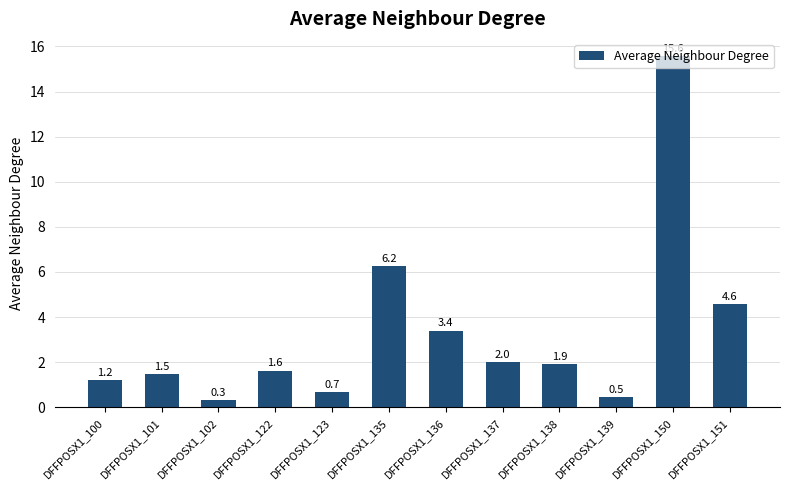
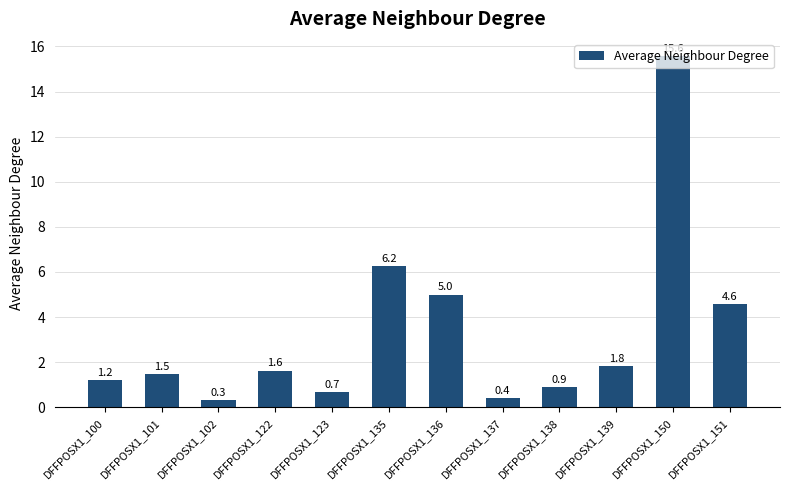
DFFPOSX1_136: 3.4 -> 5.0
DFFPOSX1_137: 2.0 -> 0.4
DFFPOSX1_138: 1.9 -> 0.9
DFFPOSX1_139: 0.5 -> 1.8
